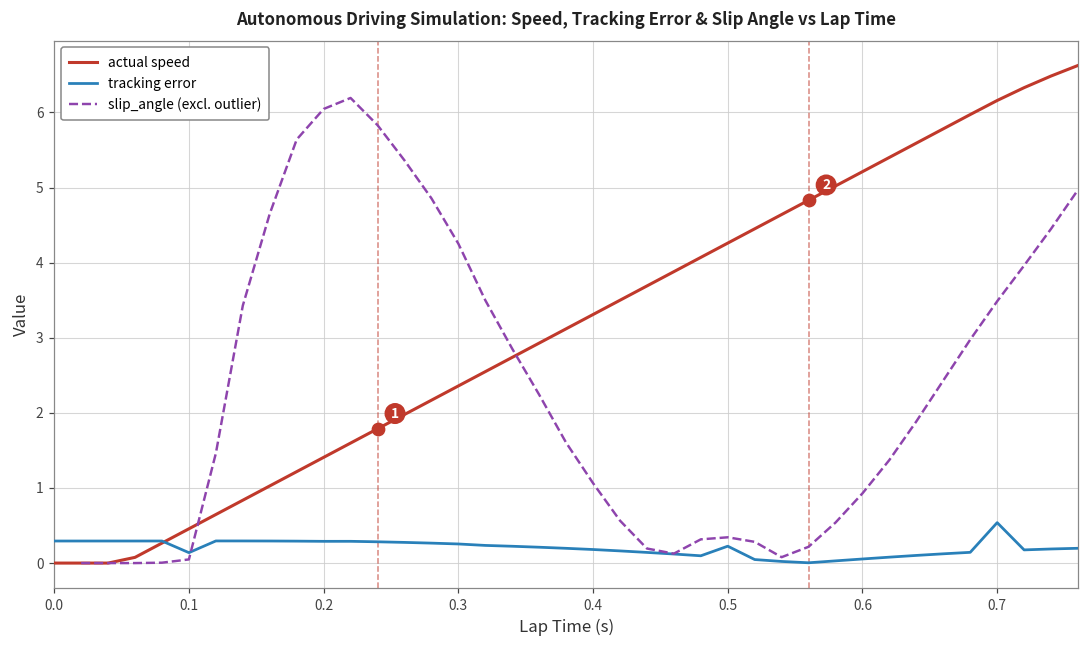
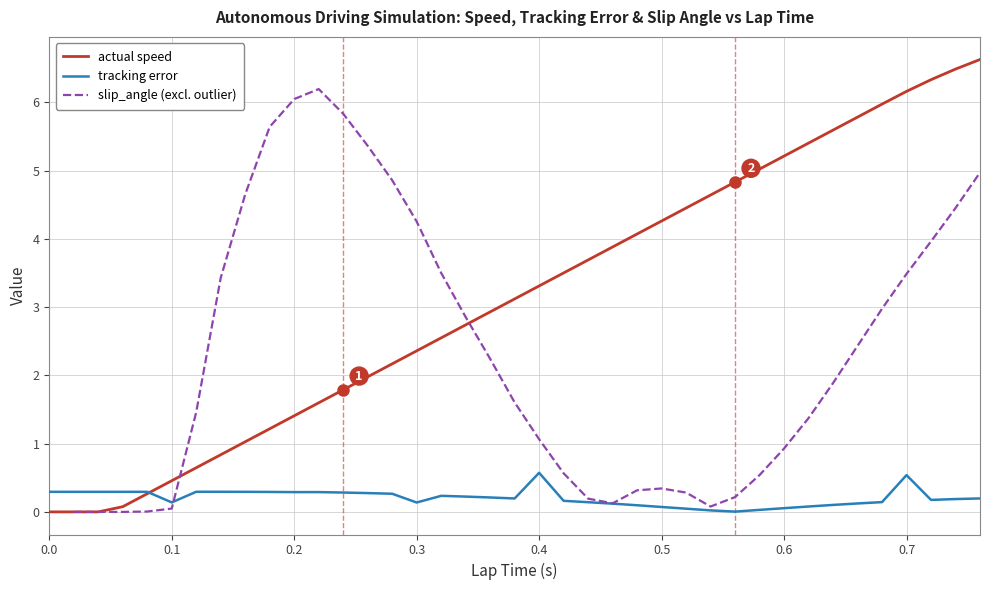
tracking error, 0.3: 0.3 -> 0.1
tracking error, 0.4: 0.2 -> 0.6
tracking error, 0.5: 0.2 -> 0.1
